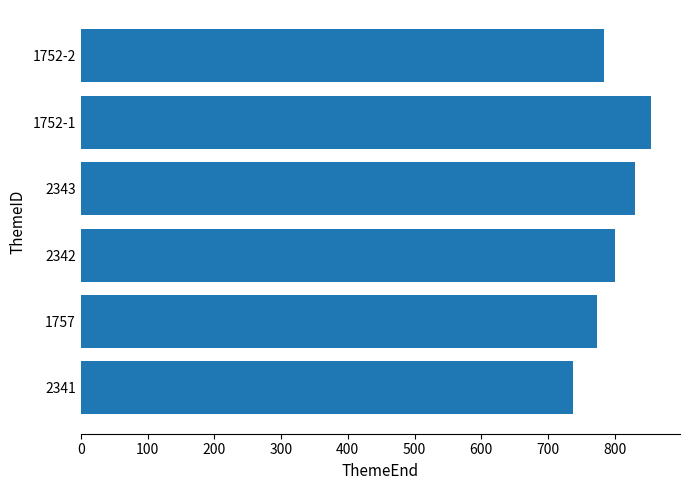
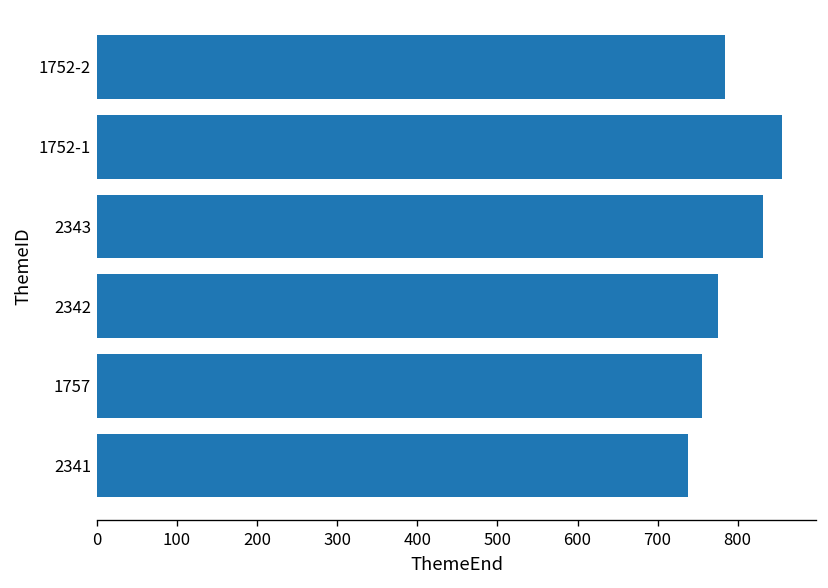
2342: 800 -> 780
1757: 770 -> 760
